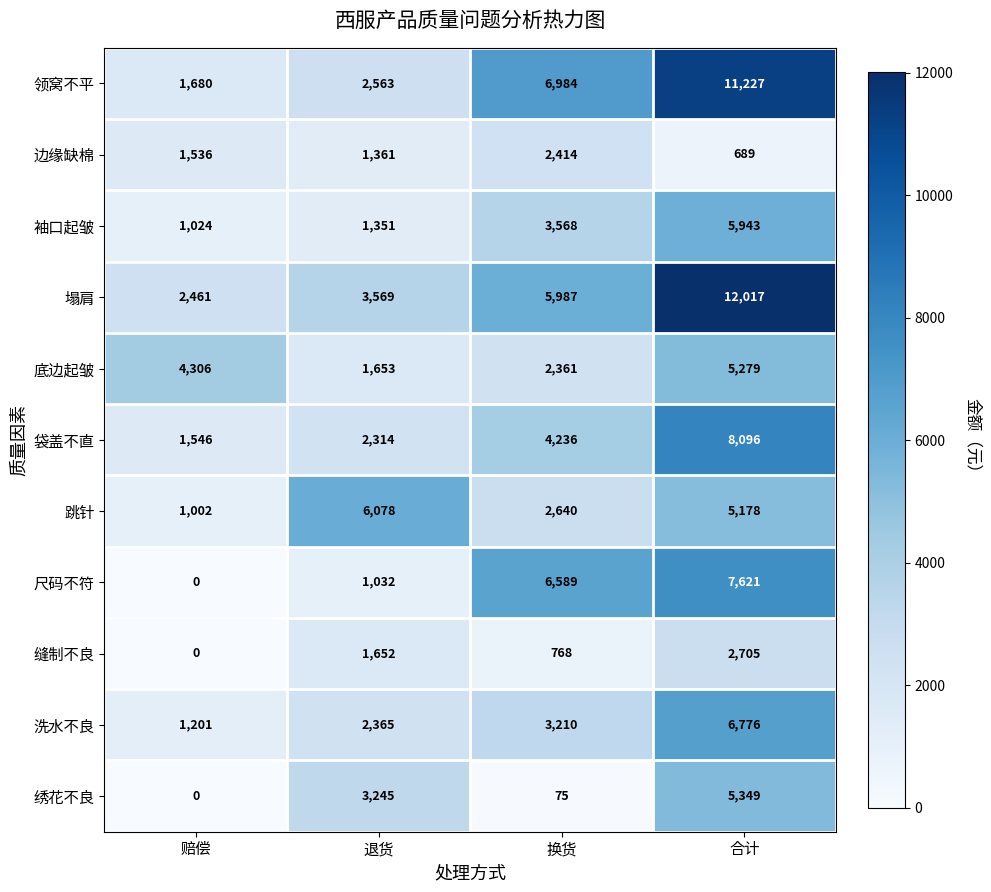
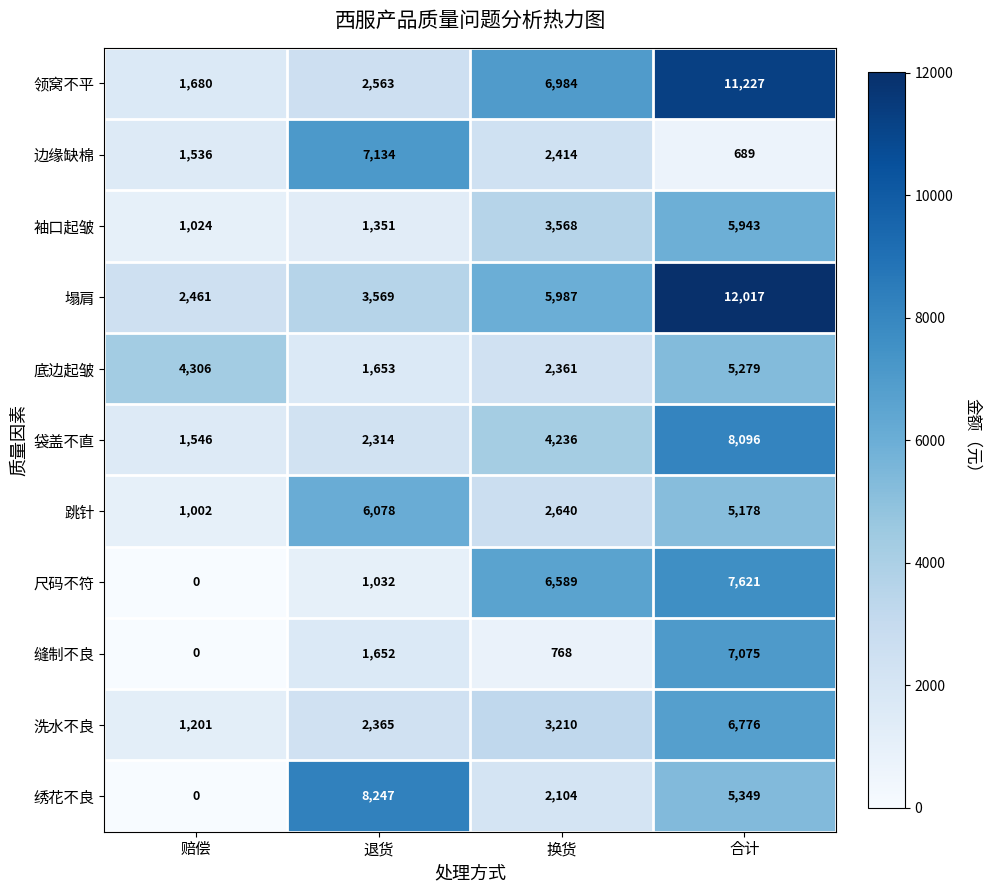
边缘缺棉, 退货: 1,361 -> 7,134
缝制不良, 合计: 2,705 -> 7,075
绣花不良, 退货: 3,245 -> 8,247
绣花不良, 换货: 75 -> 2,104
